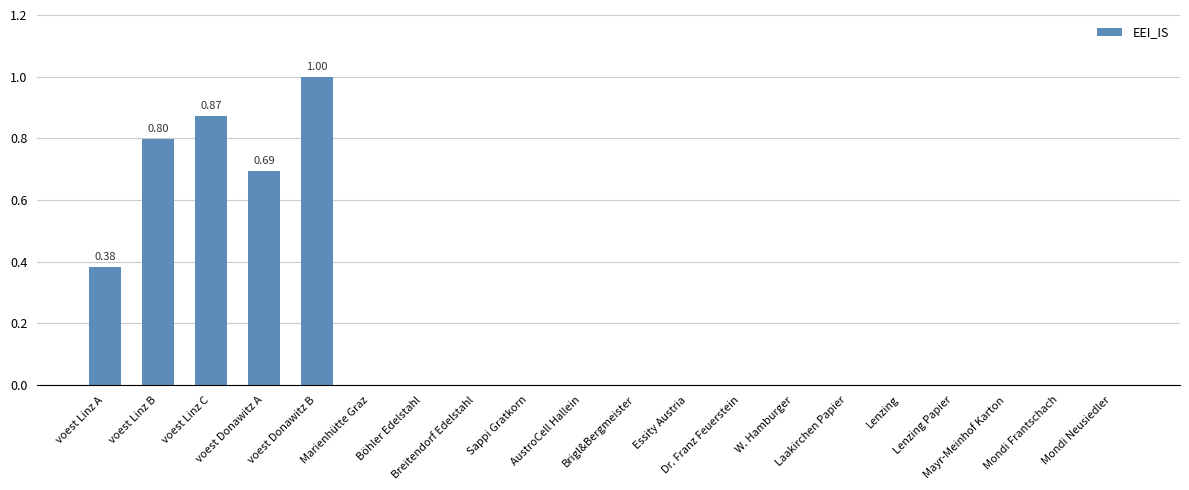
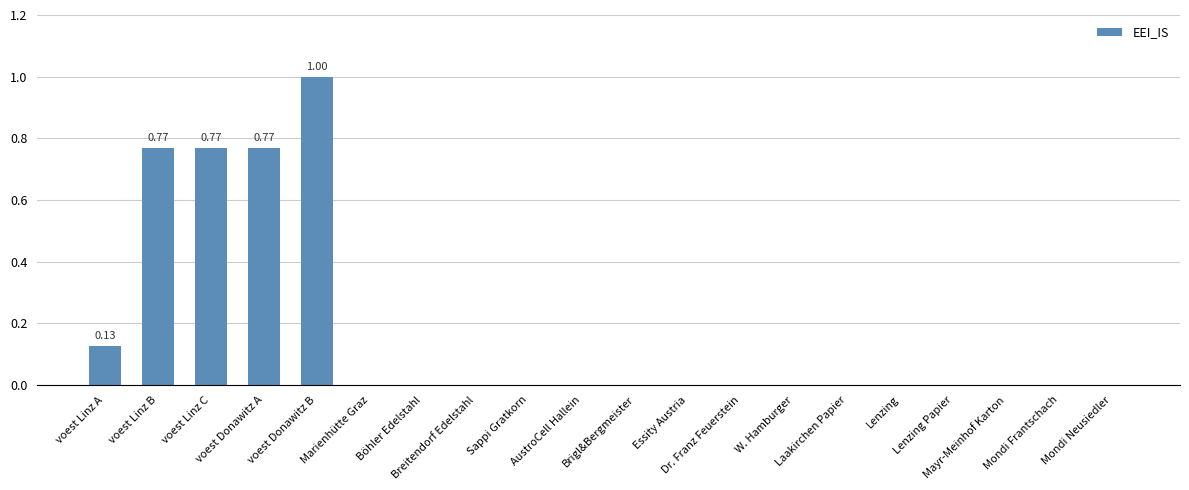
voest Linz A: 0.38 -> 0.13
voest Linz B: 0.80 -> 0.77
voest Linz C: 0.87 -> 0.77
voest Donawitz A: 0.69 -> 0.77
